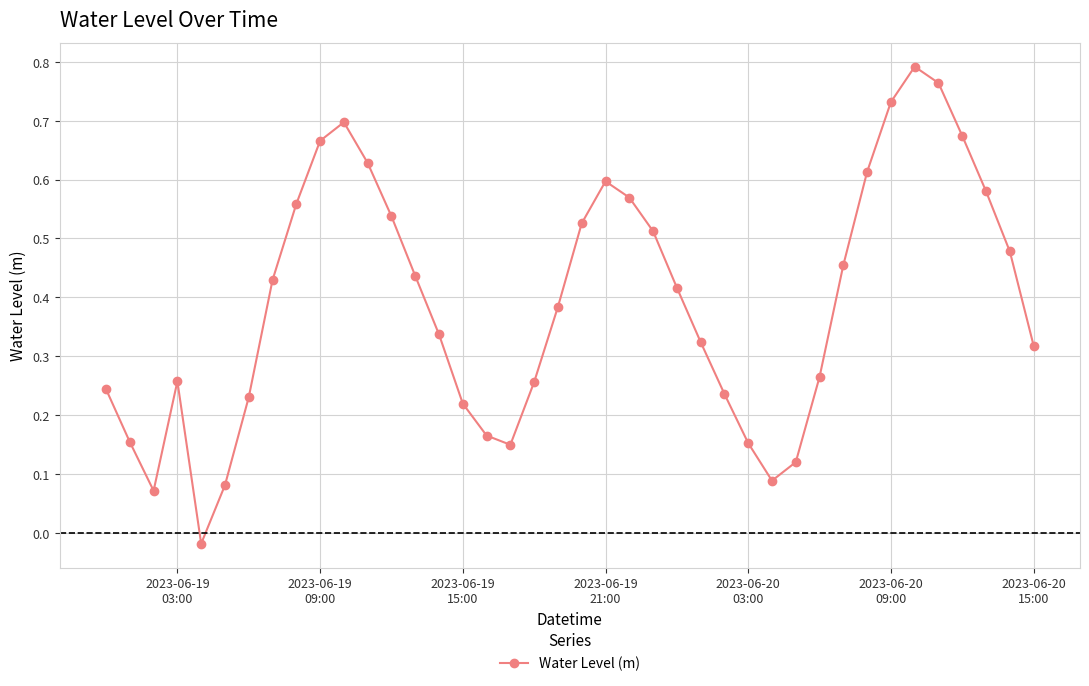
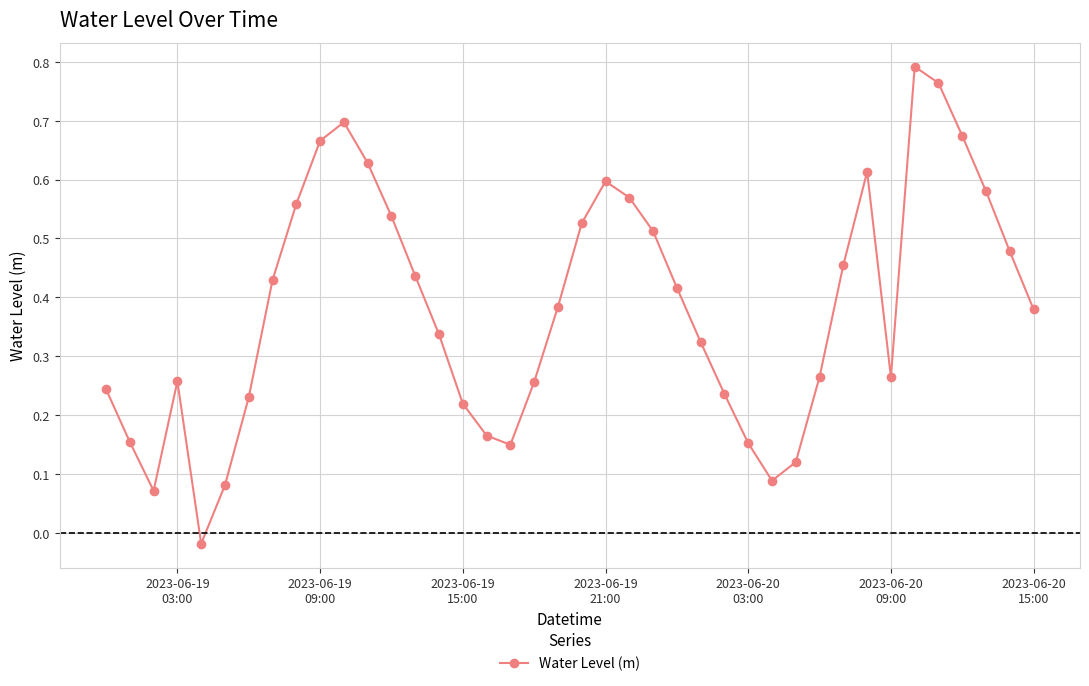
2023-06-20 09:00: 0.73 -> 0.26
2023-06-20 15:00: 0.32 -> 0.38
